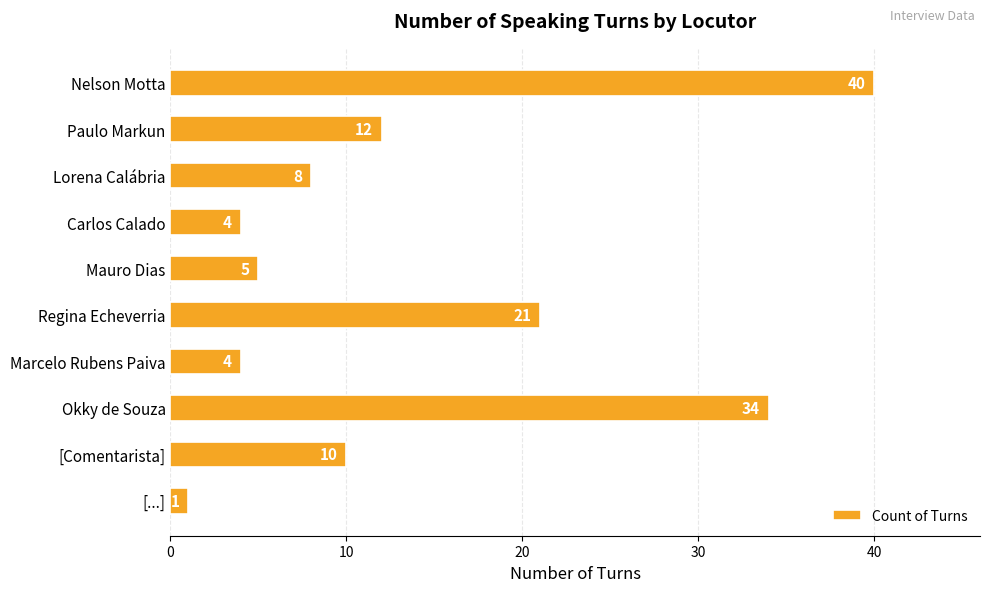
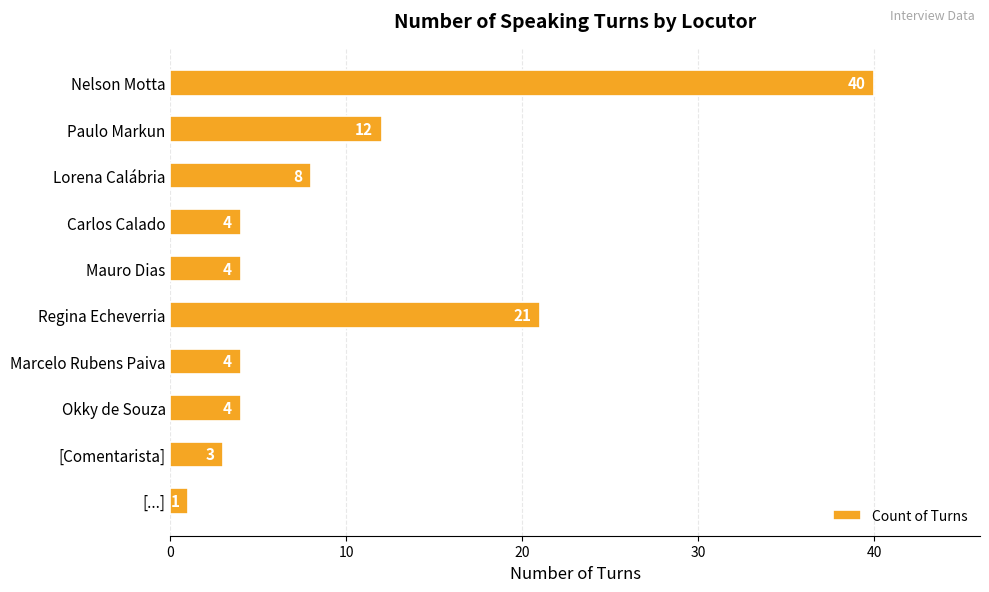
Mauro Dias: 5 -> 4
Okky de Souza: 34 -> 4
[Comentarista]: 10 -> 3
